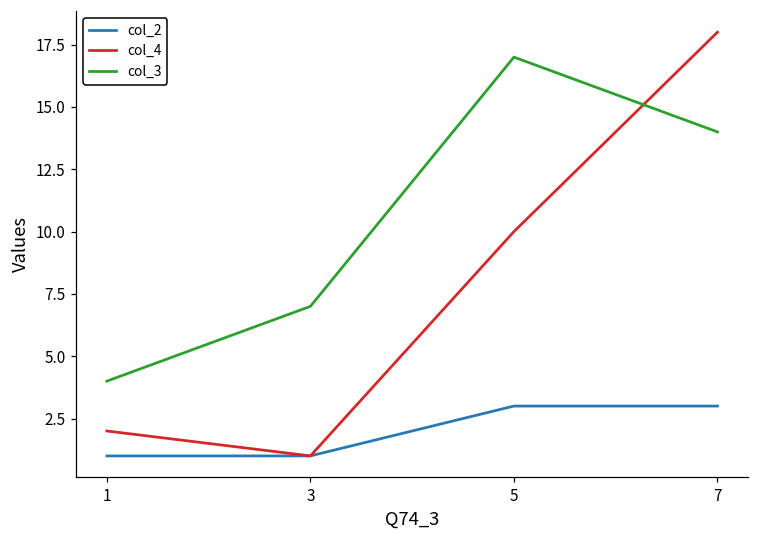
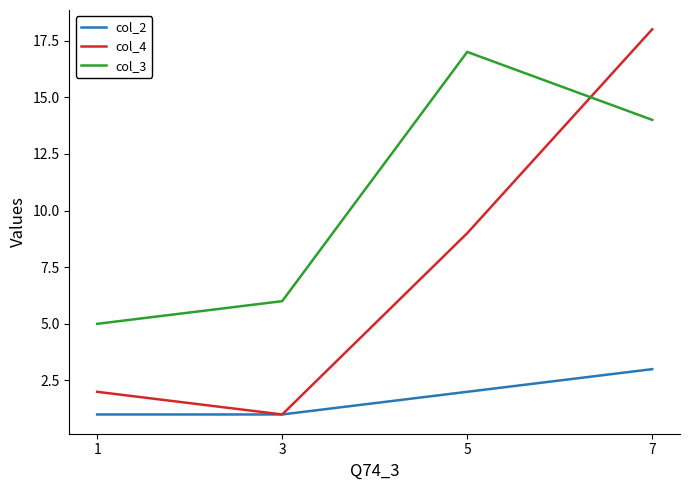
col_3, 1: 4 -> 5
col_3, 3: 7 -> 6
col_2, 5: 3 -> 2
col_4, 5: 10 -> 9
